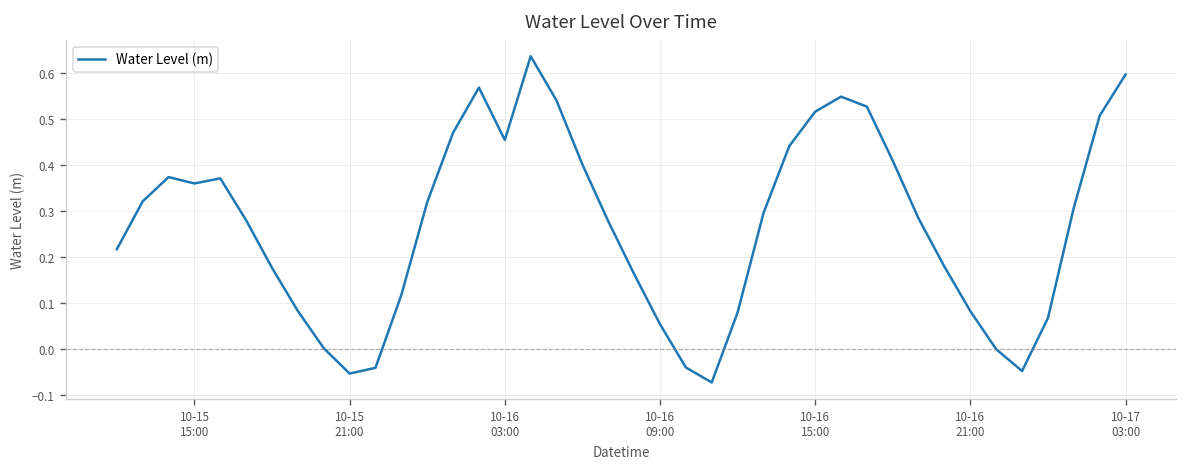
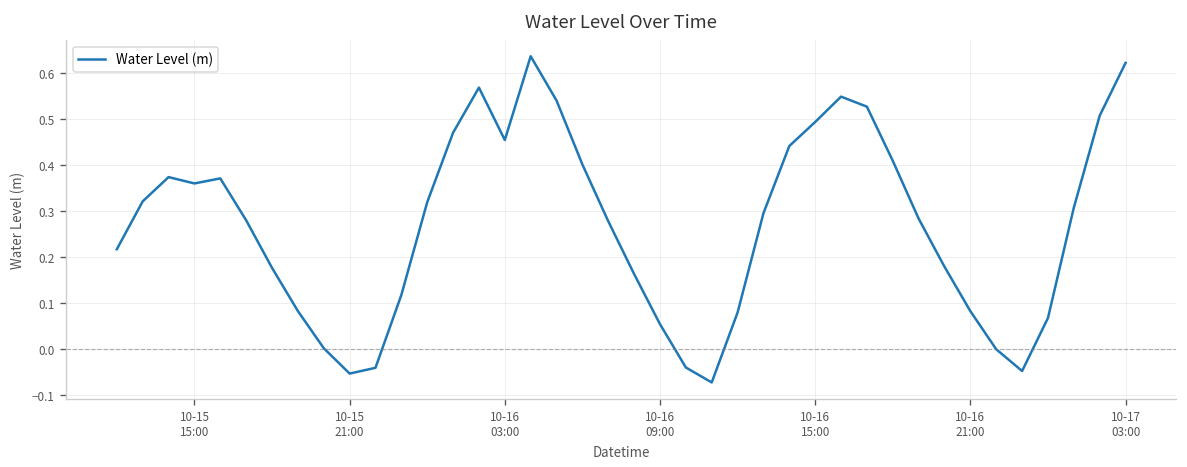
10-16 15:00: 0.52 -> 0.49
10-17 03:00: 0.60 -> 0.62
